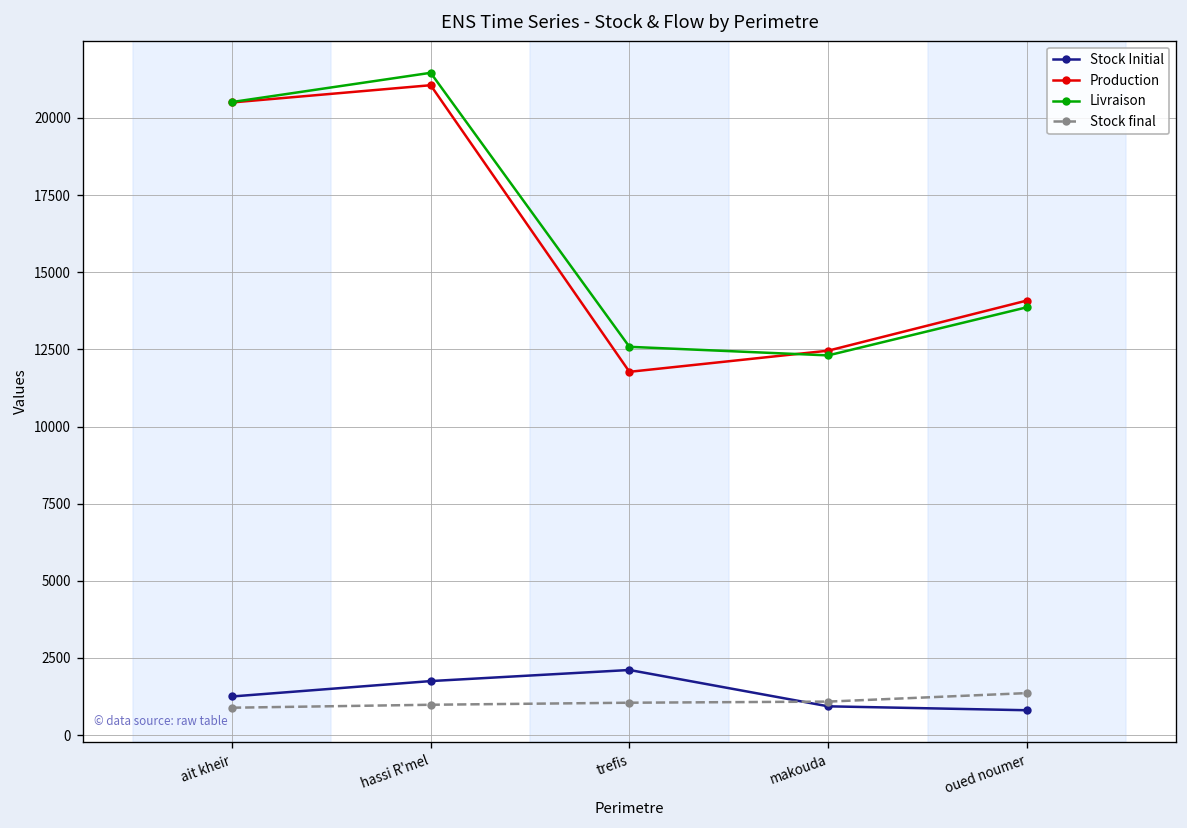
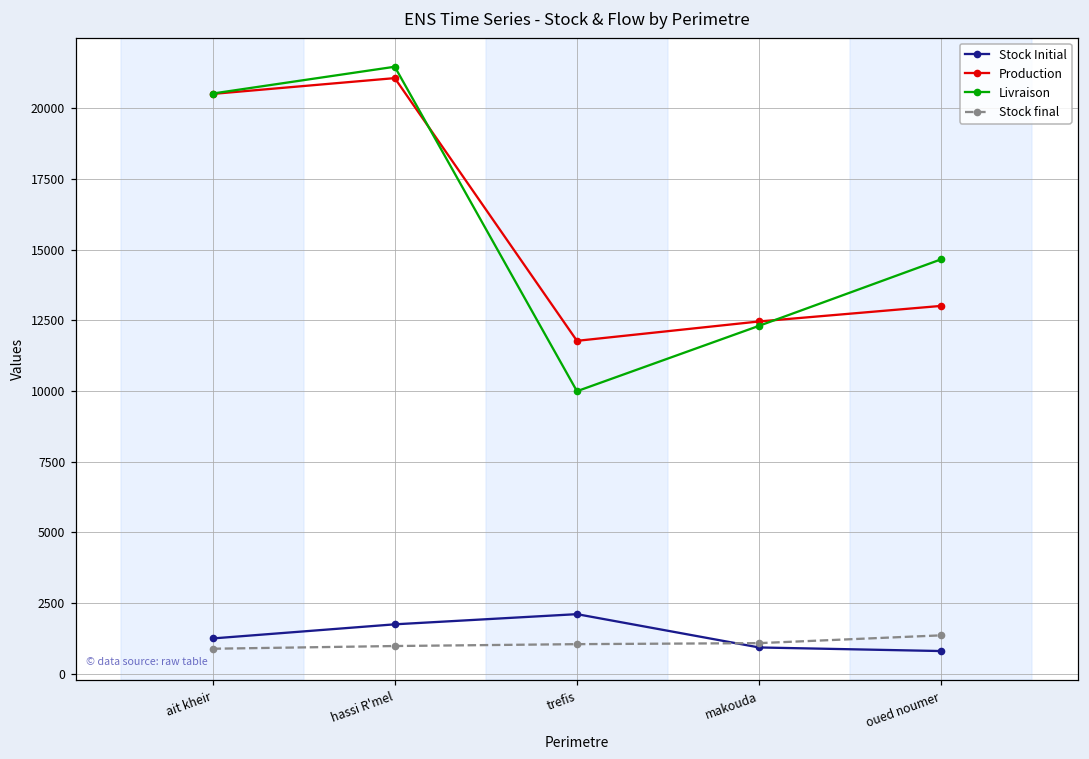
Livraison, trefis: 12600 -> 10000
Production, oued noumer: 14100 -> 13000
Livraison, oued noumer: 13900 -> 14700
